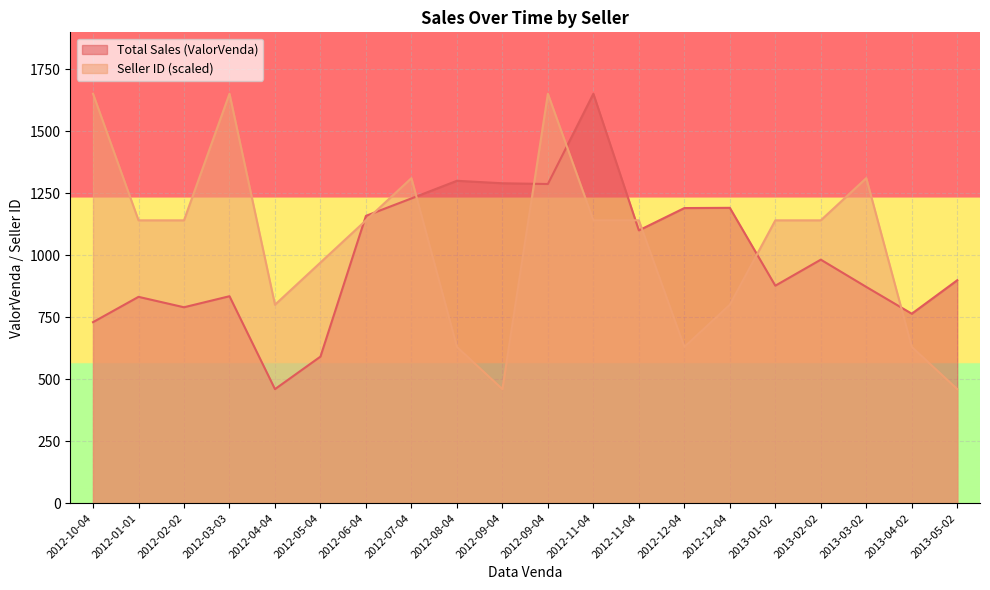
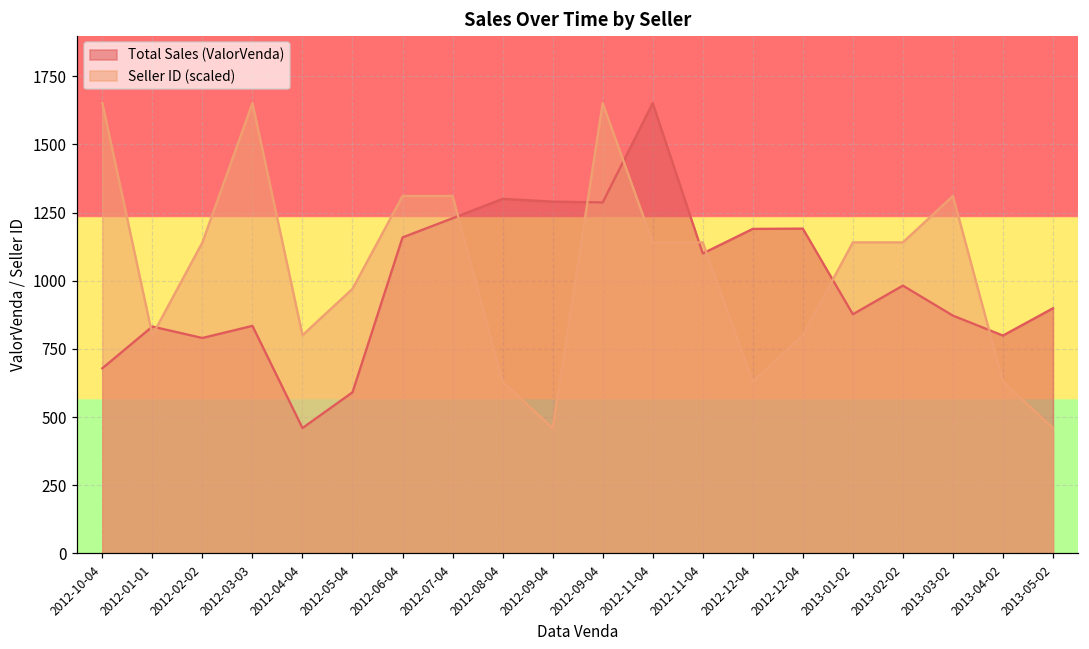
Total Sales (ValorVenda), 2012-10-04: 730 -> 680
Seller ID (scaled), 2012-01-01: 1140 -> 800
Seller ID (scaled), 2012-06-04: 1140 -> 1310
Total Sales (ValorVenda), 2013-04-02: 760 -> 800
